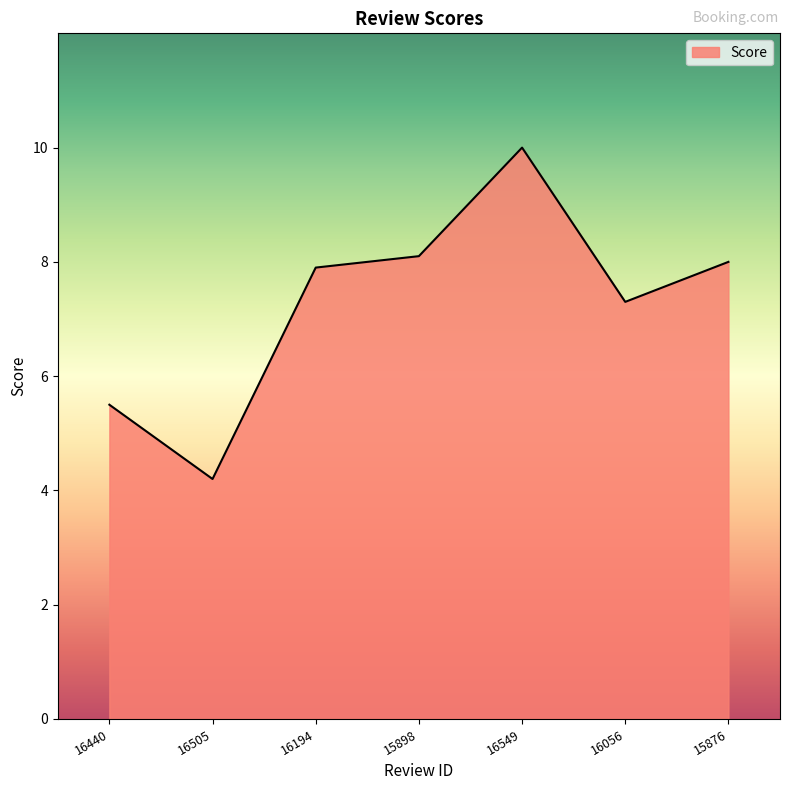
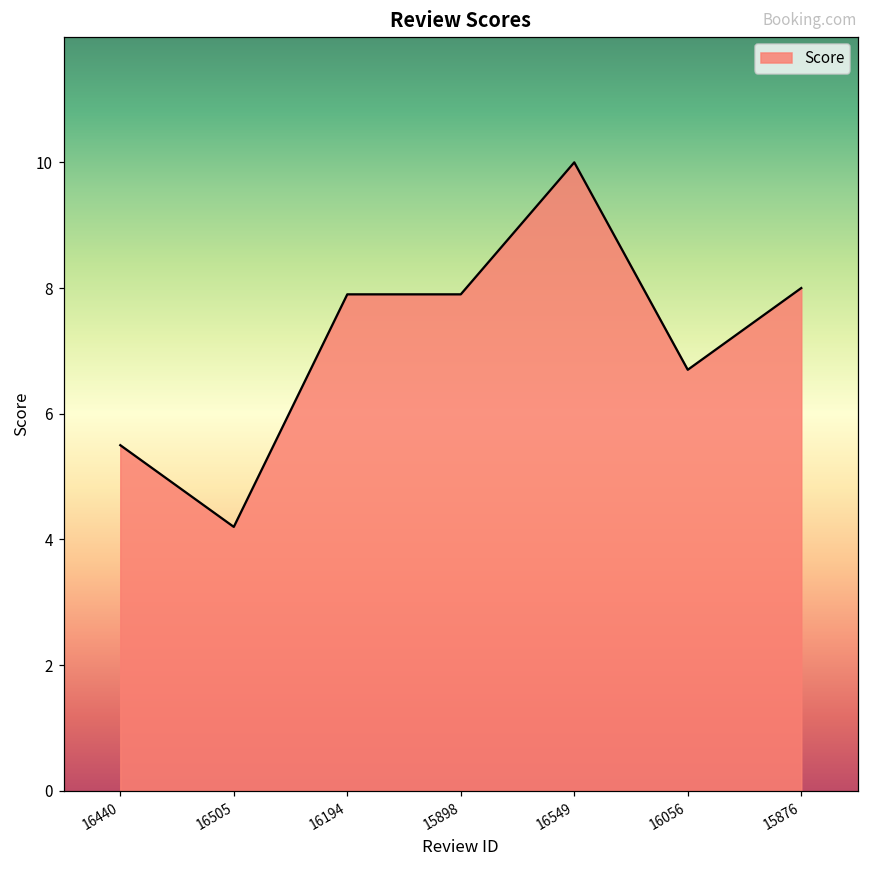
15898: 8.1 -> 7.9
16056: 7.3 -> 6.7
